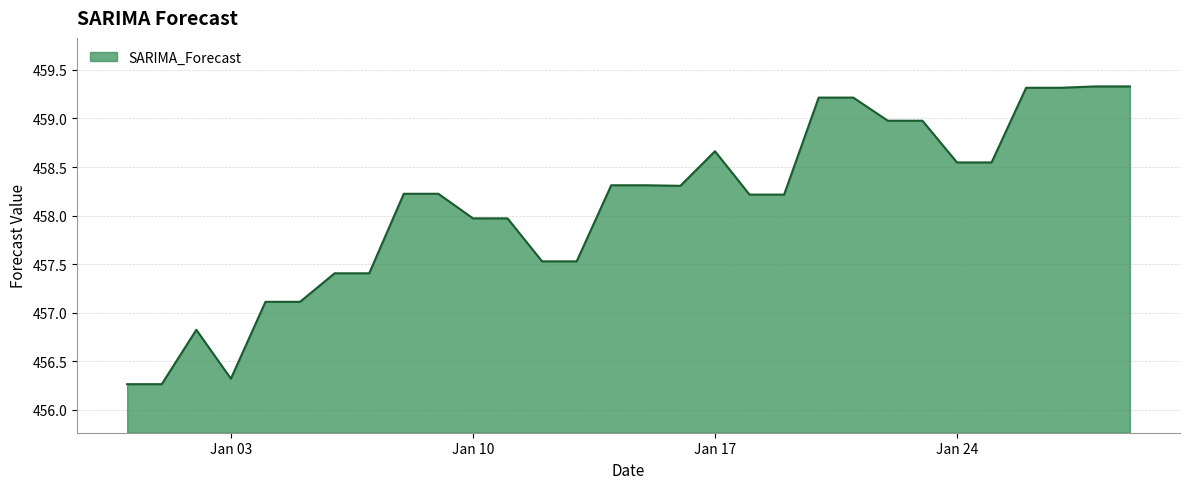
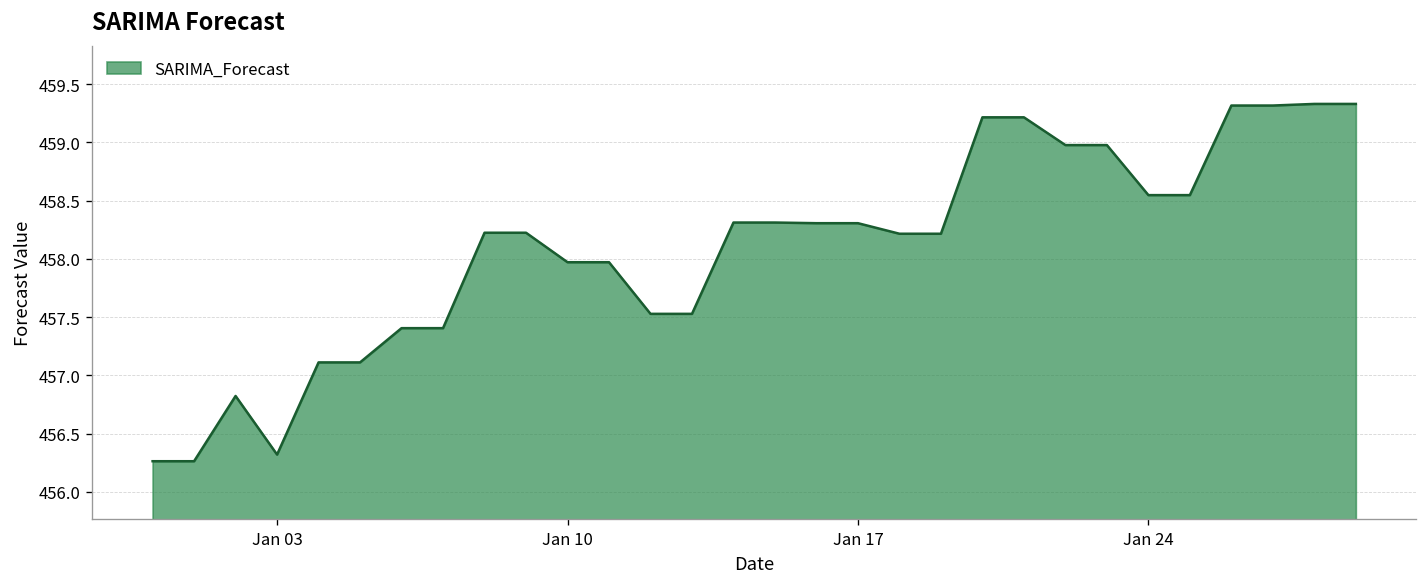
Jan 17: 458.7 -> 458.3
